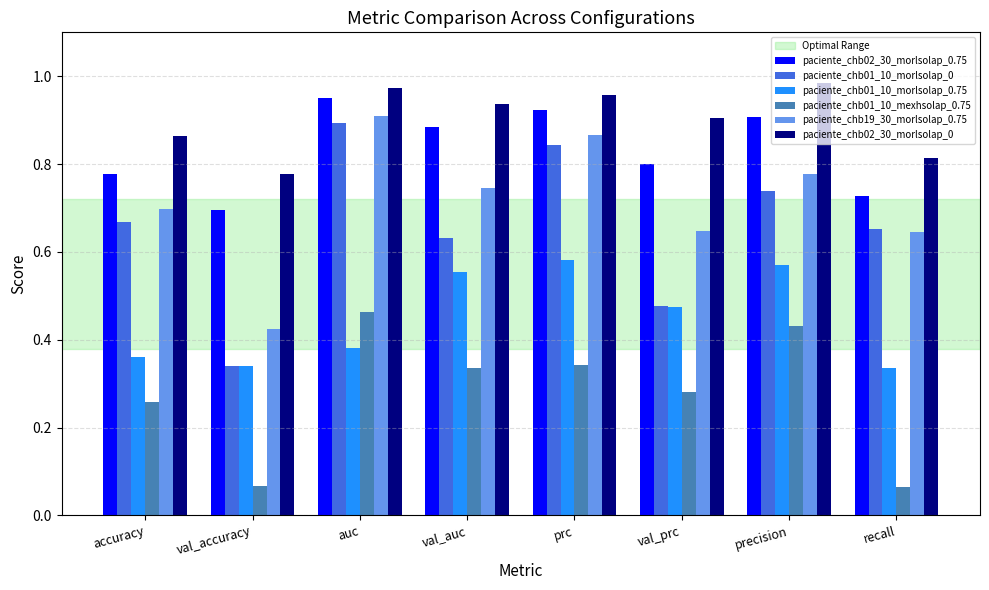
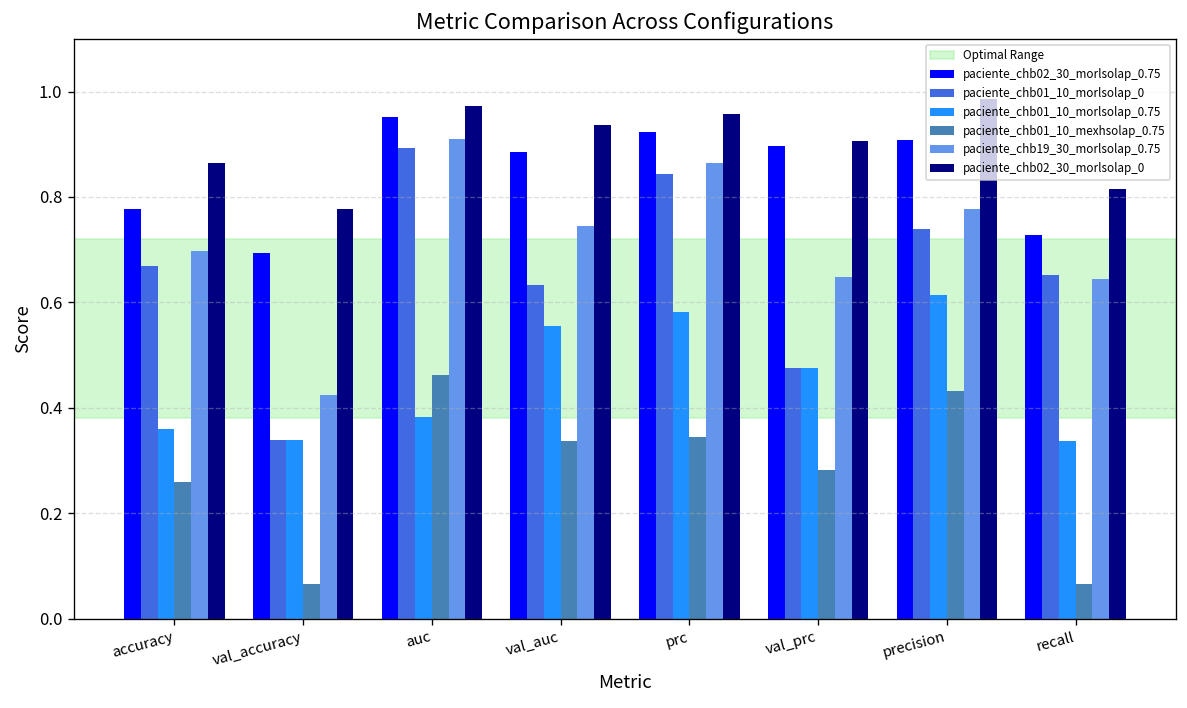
paciente_chb02_30_morlsolap_0.75, val_prc: 0.80 -> 0.90
paciente_chb01_10_morlsolap_0.75, precision: 0.57 -> 0.61
